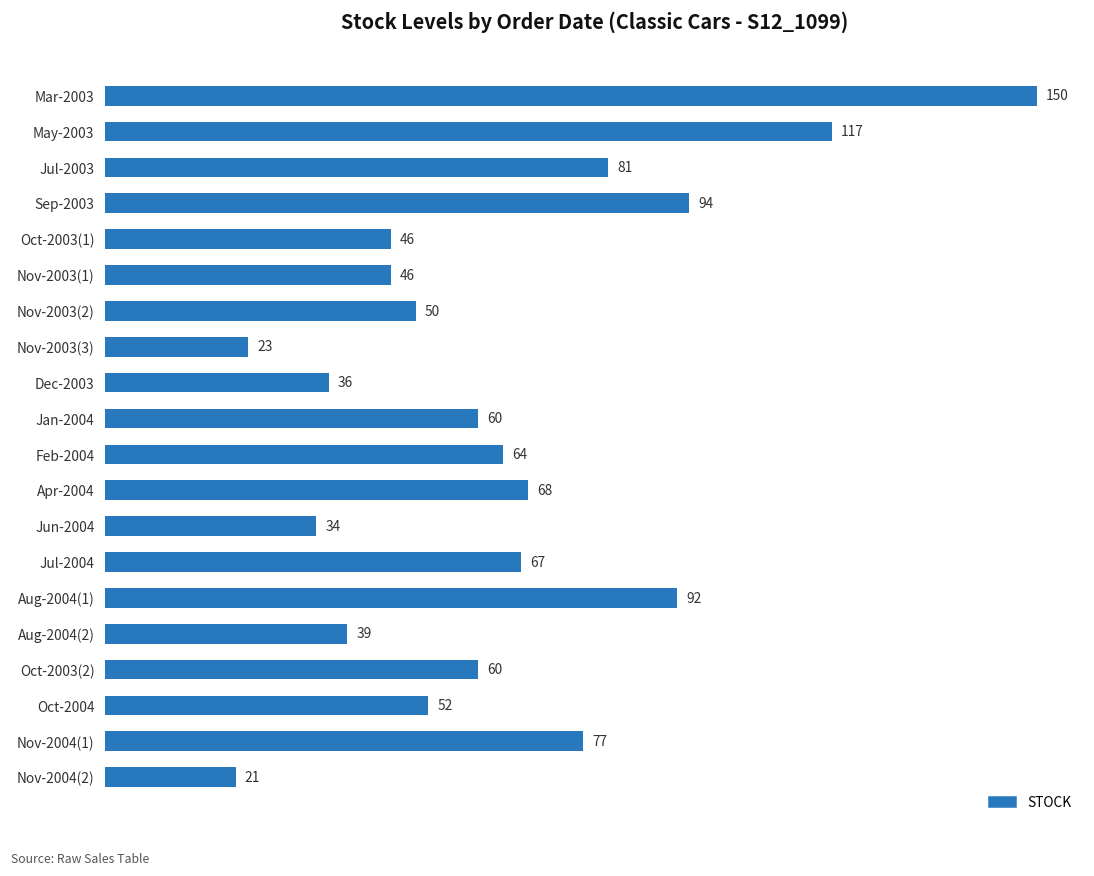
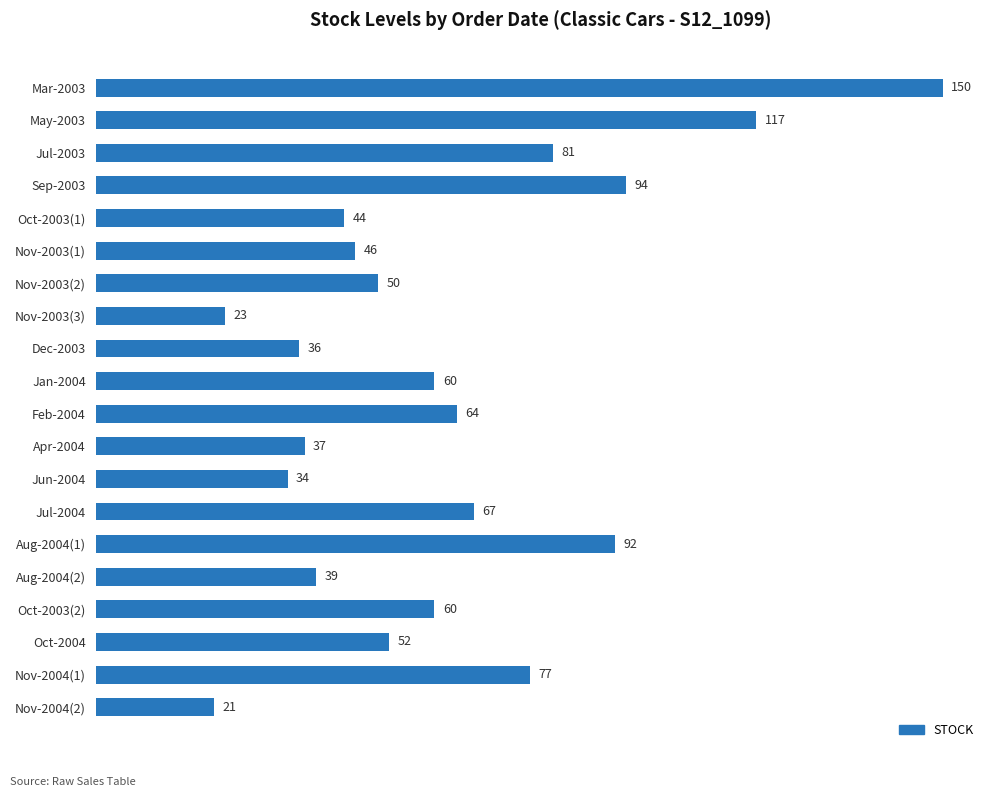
Oct-2003(1): 46 -> 44
Apr-2004: 68 -> 37
